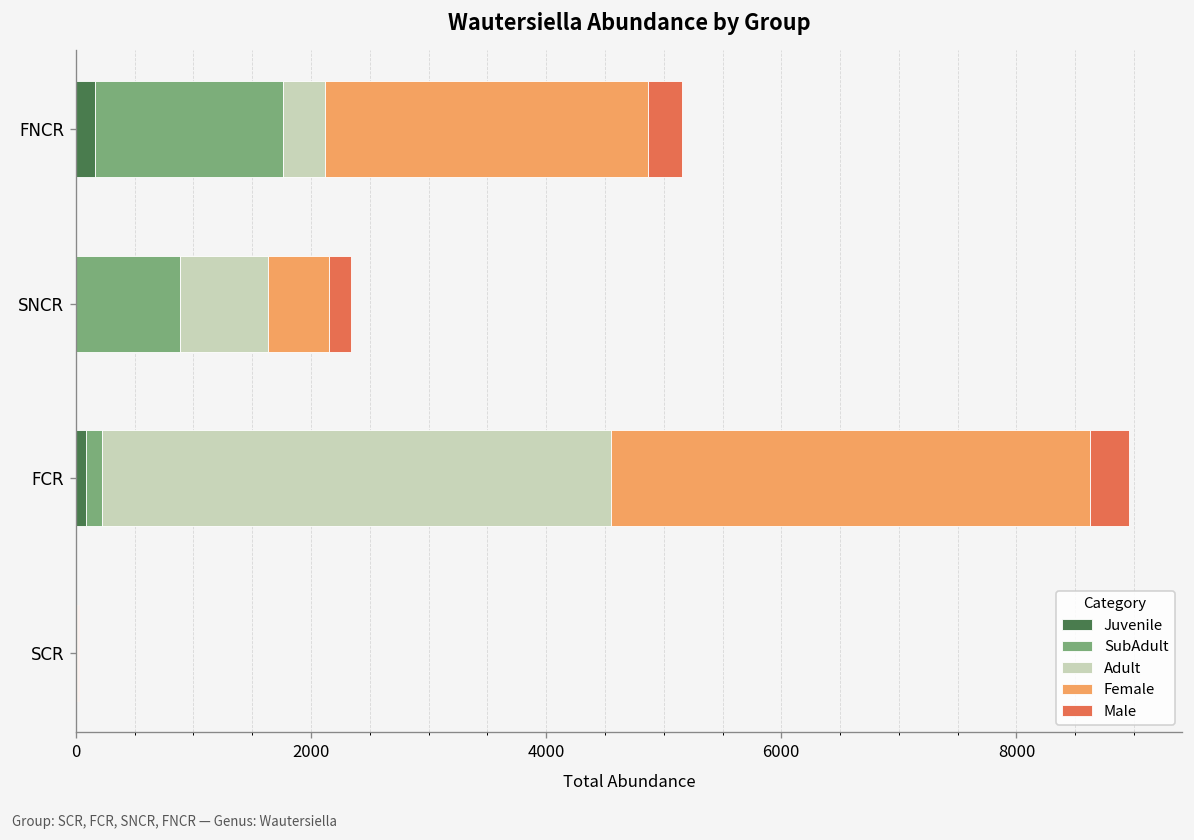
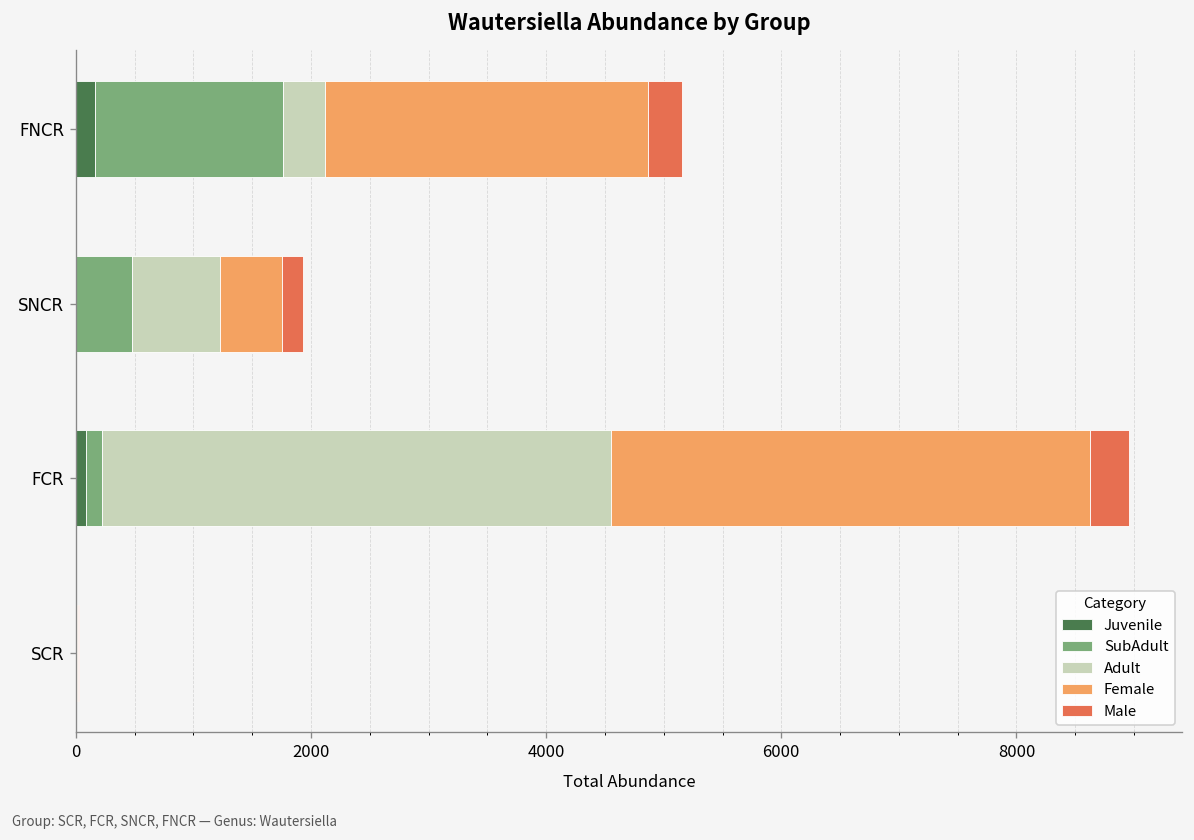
SubAdult, SNCR: 900 -> 500
